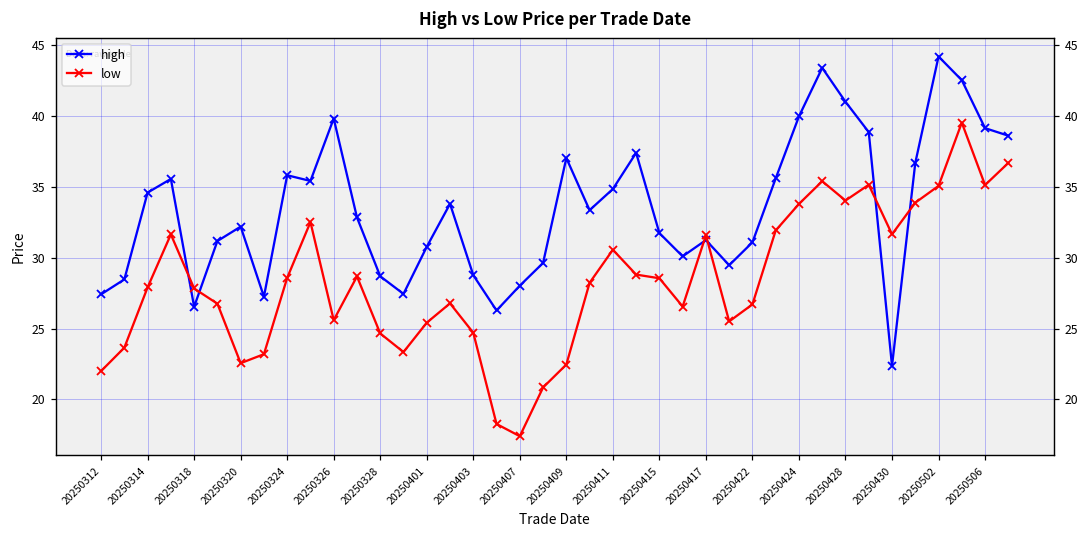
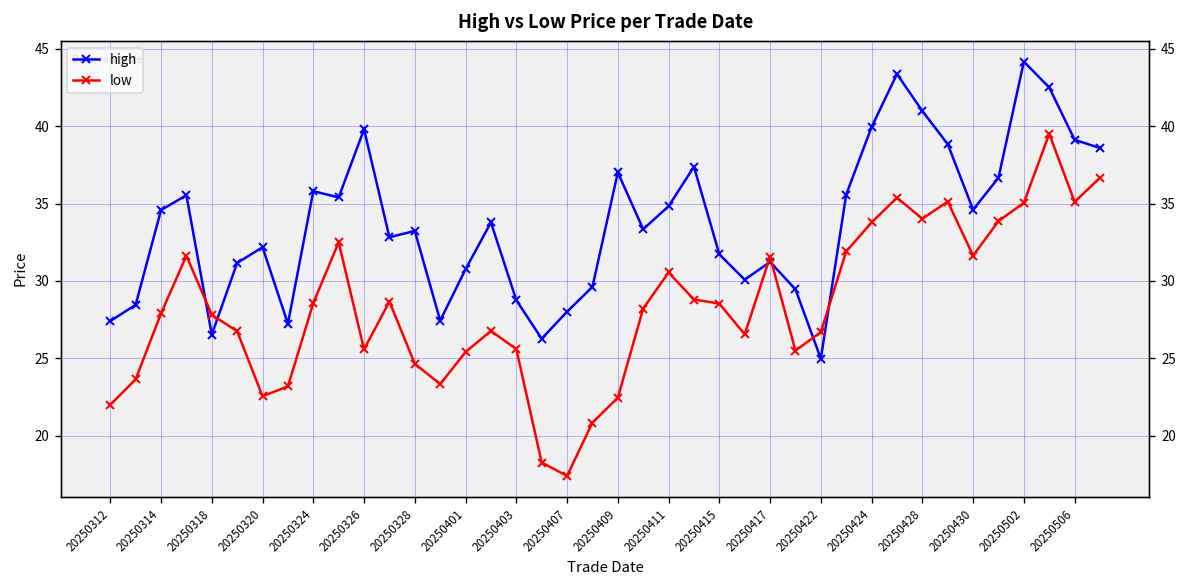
high, 20250328: 28.7 -> 33.2
low, 20250403: 24.7 -> 25.6
high, 20250422: 31.1 -> 25.0
high, 20250430: 22.4 -> 34.6
